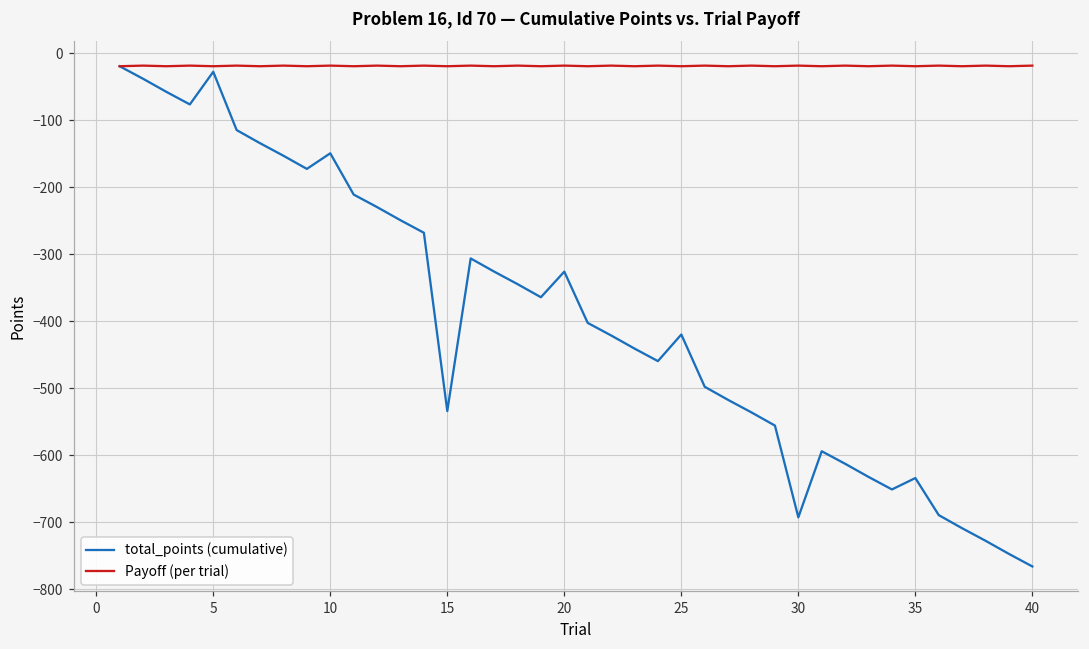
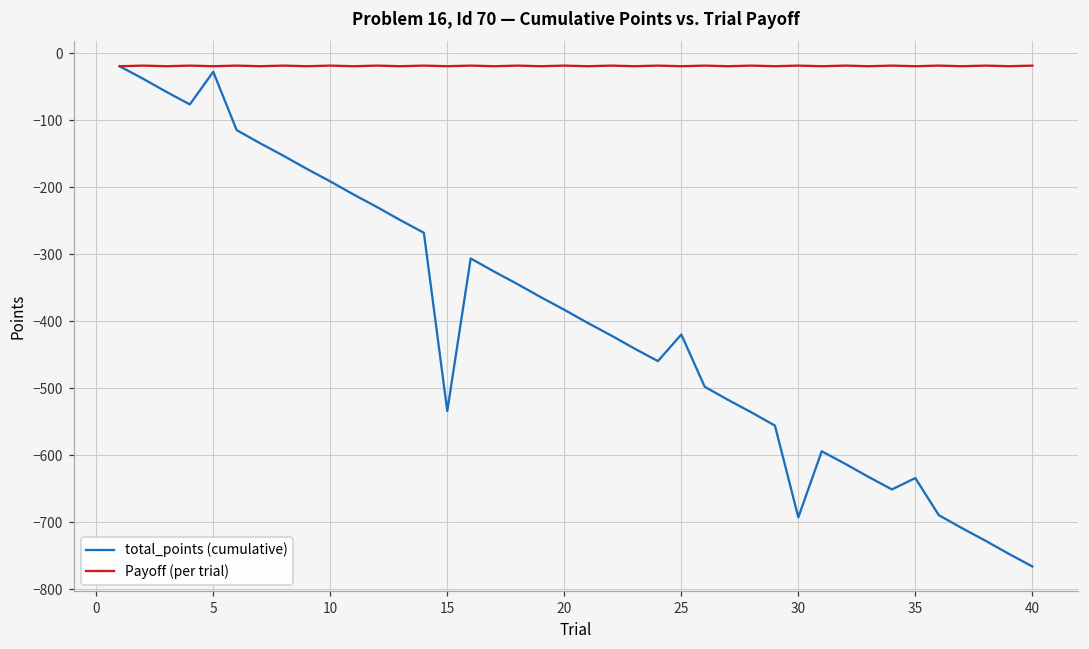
total_points (cumulative), 10: -150 -> -190
total_points (cumulative), 20: -330 -> -380
